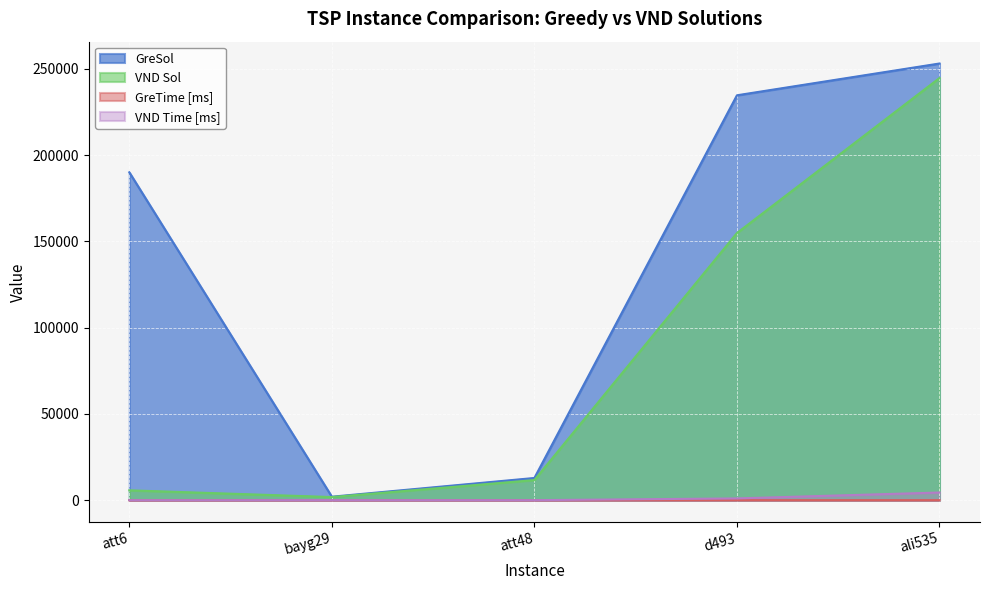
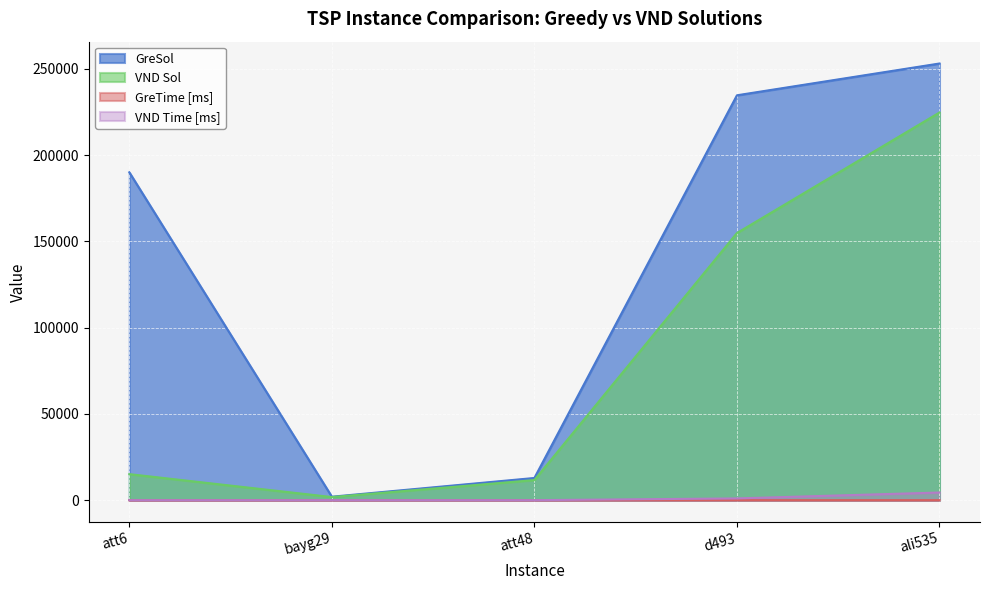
VND Sol, att6: 6000 -> 15000
VND Sol, ali535: 245000 -> 225000
